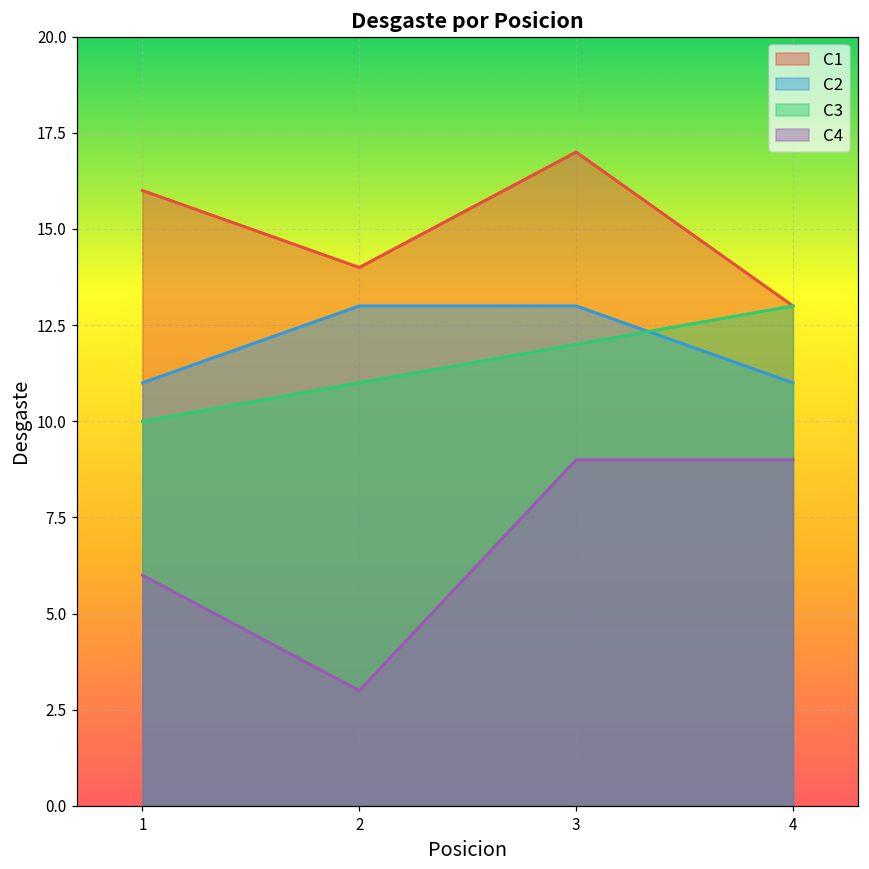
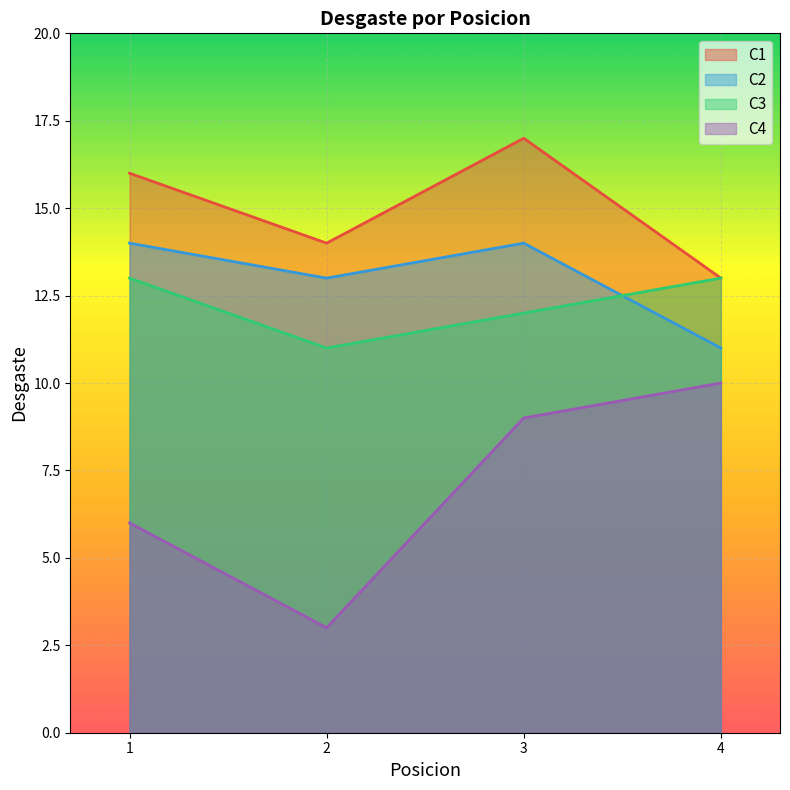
C2, 1: 11 -> 14
C3, 1: 10 -> 13
C2, 3: 13 -> 14
C4, 4: 9 -> 10
